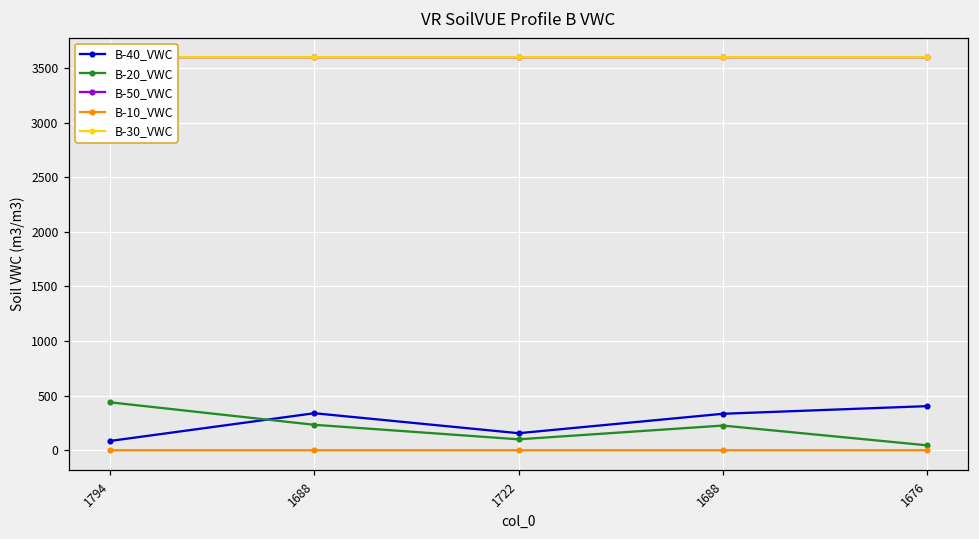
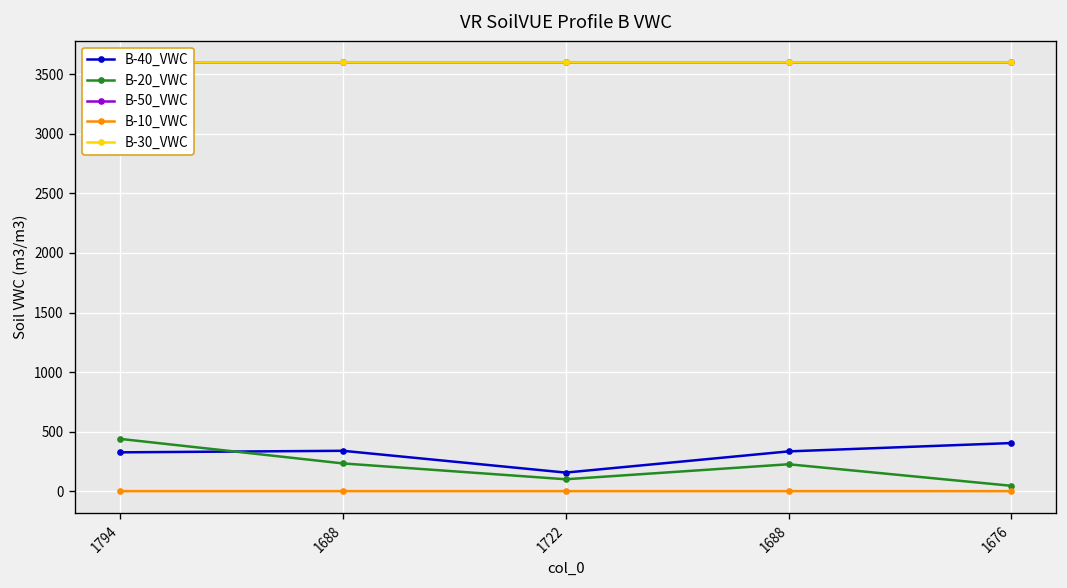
B-40_VWC, 1794: 100 -> 300
